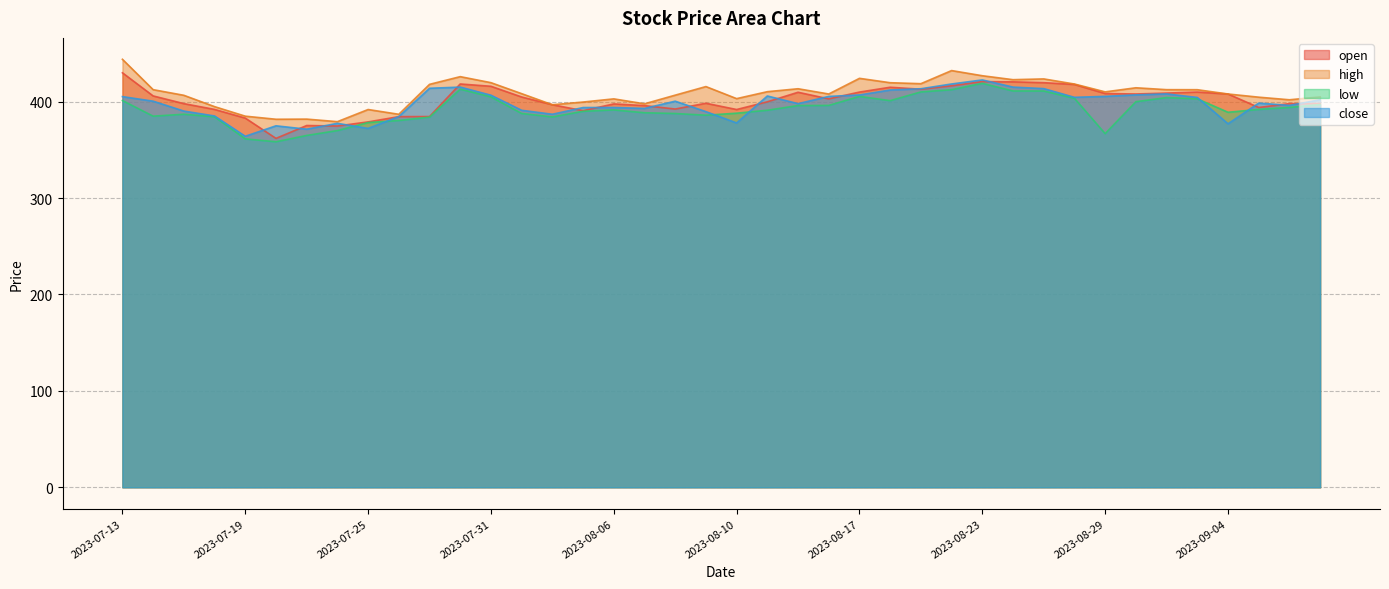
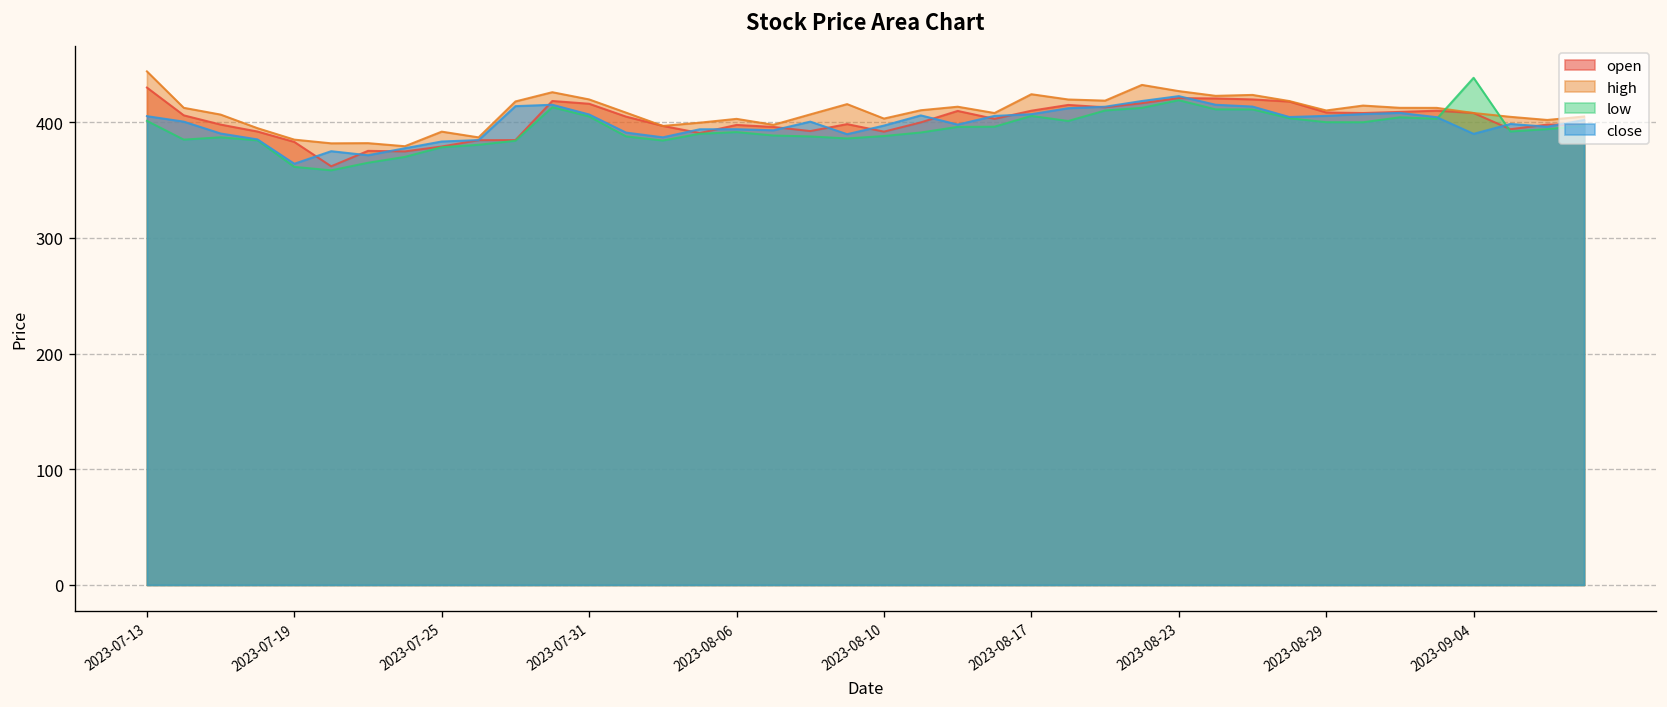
close, 2023-07-25: 370 -> 380
close, 2023-08-10: 380 -> 400
low, 2023-08-29: 370 -> 400
low, 2023-09-04: 390 -> 440
close, 2023-09-04: 380 -> 390
